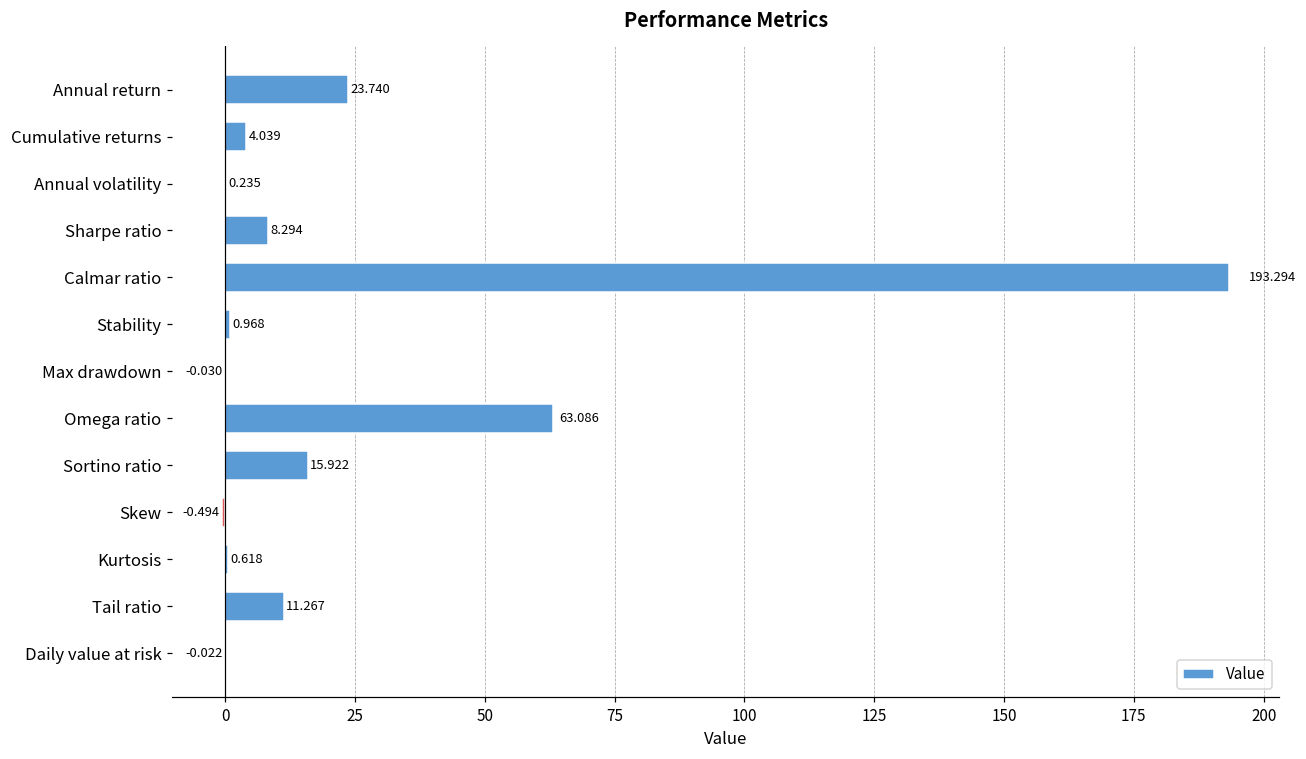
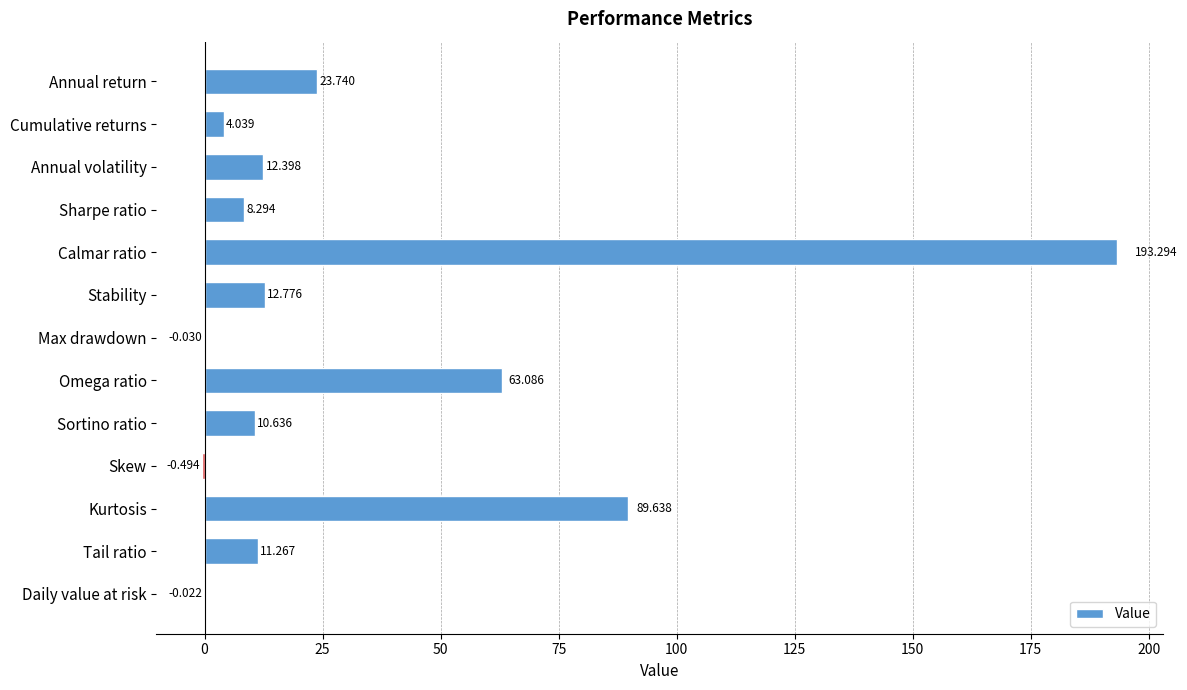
Annual volatility: 0.235 -> 12.398
Stability: 0.968 -> 12.776
Sortino ratio: 15.922 -> 10.636
Kurtosis: 0.618 -> 89.638
